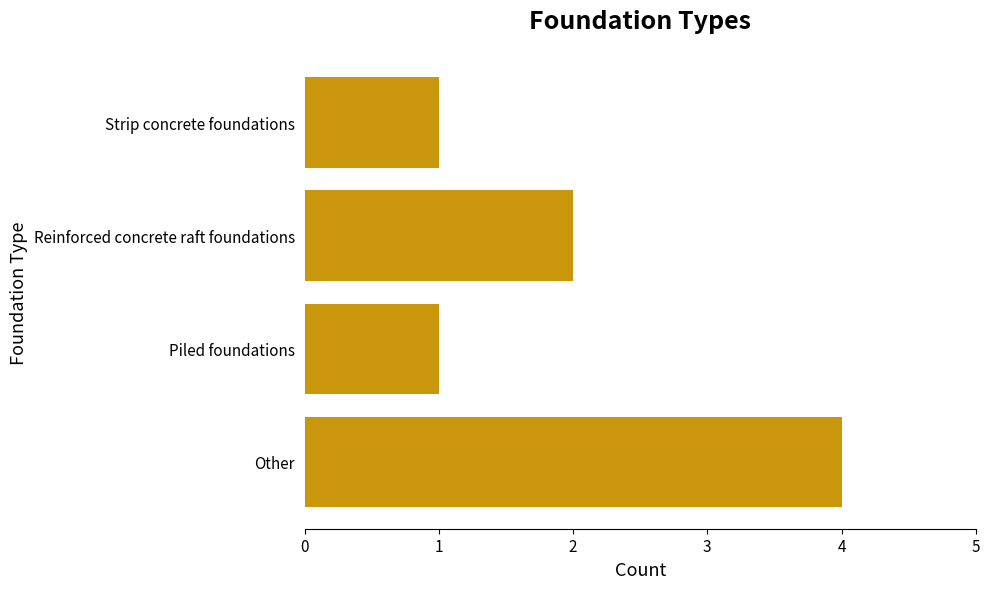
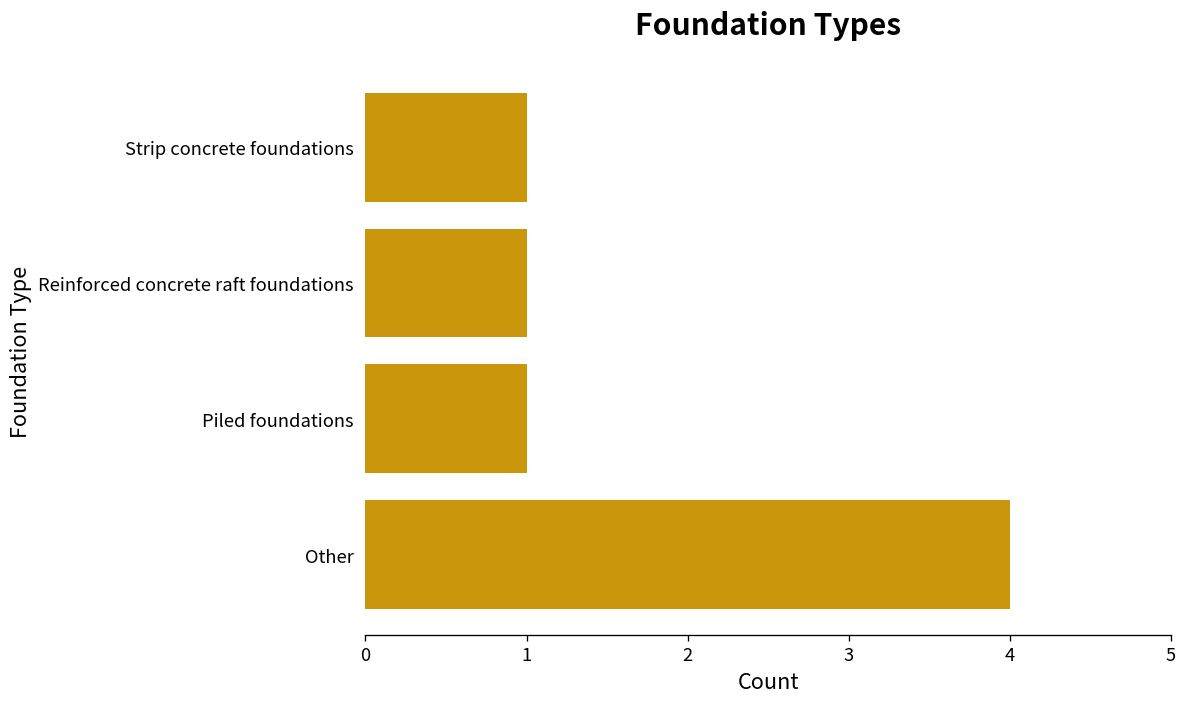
Reinforced concrete raft foundations: 2 -> 1
